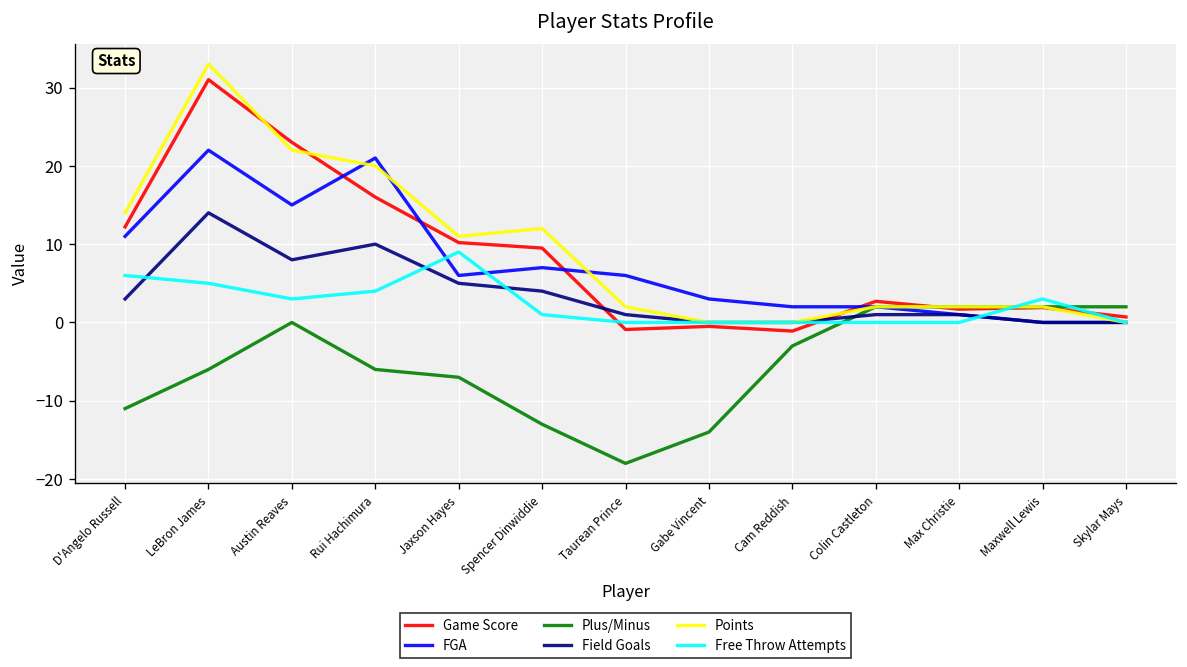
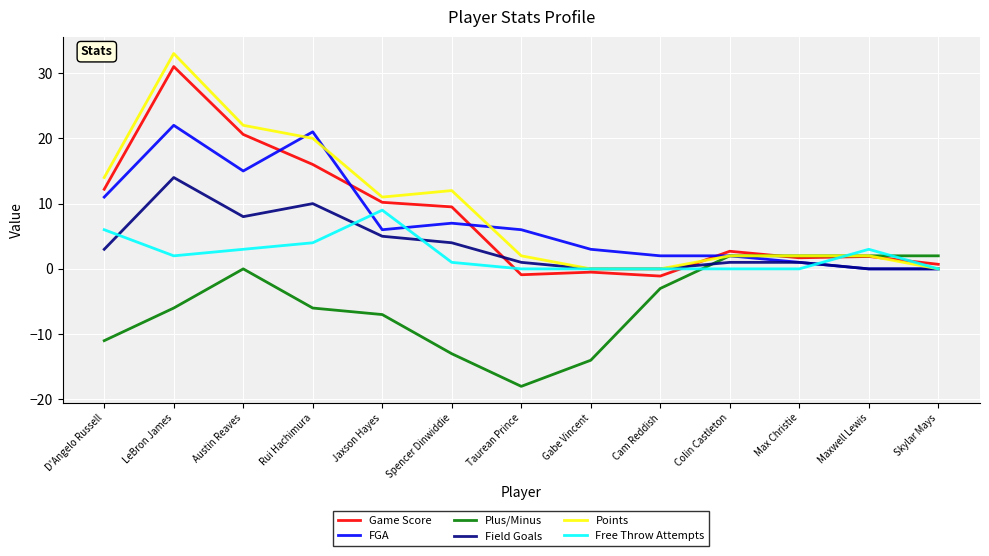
Free Throw Attempts, LeBron James: 5 -> 2
Game Score, Austin Reaves: 23 -> 21
